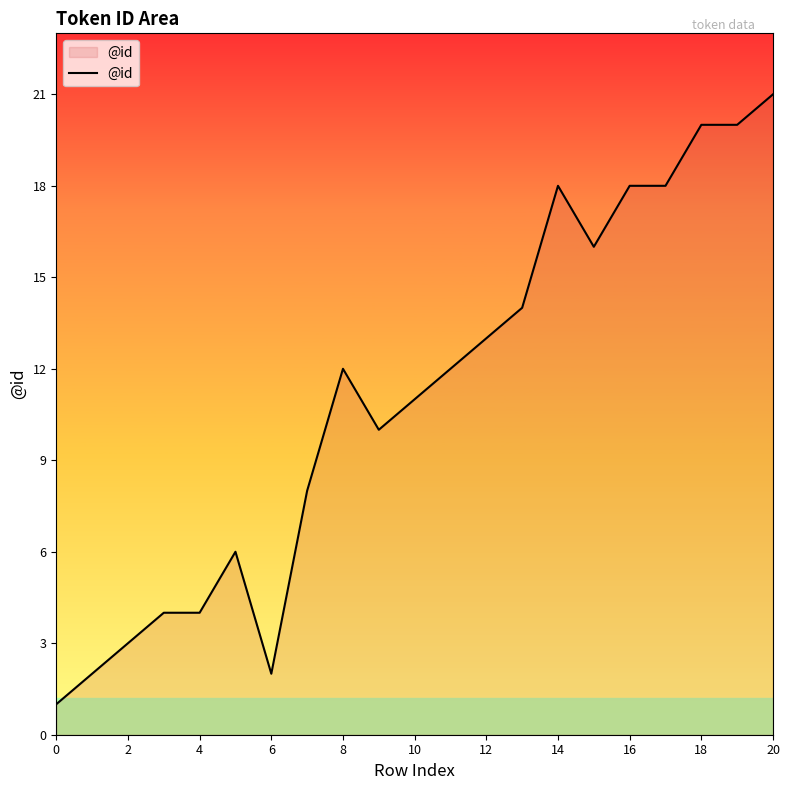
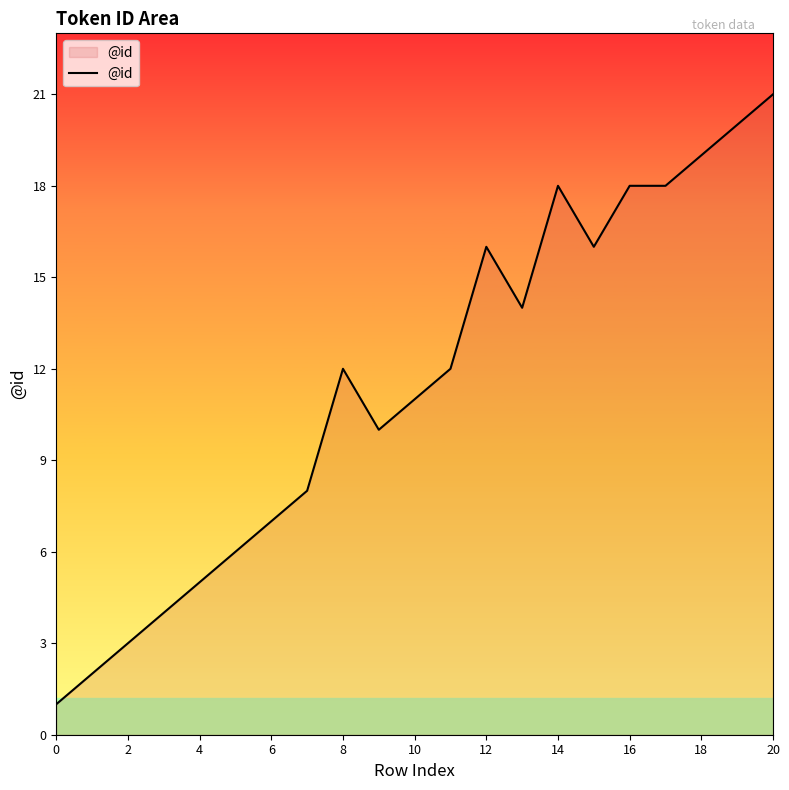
4: 4 -> 5
6: 2 -> 7
12: 13 -> 16
18: 20 -> 19
